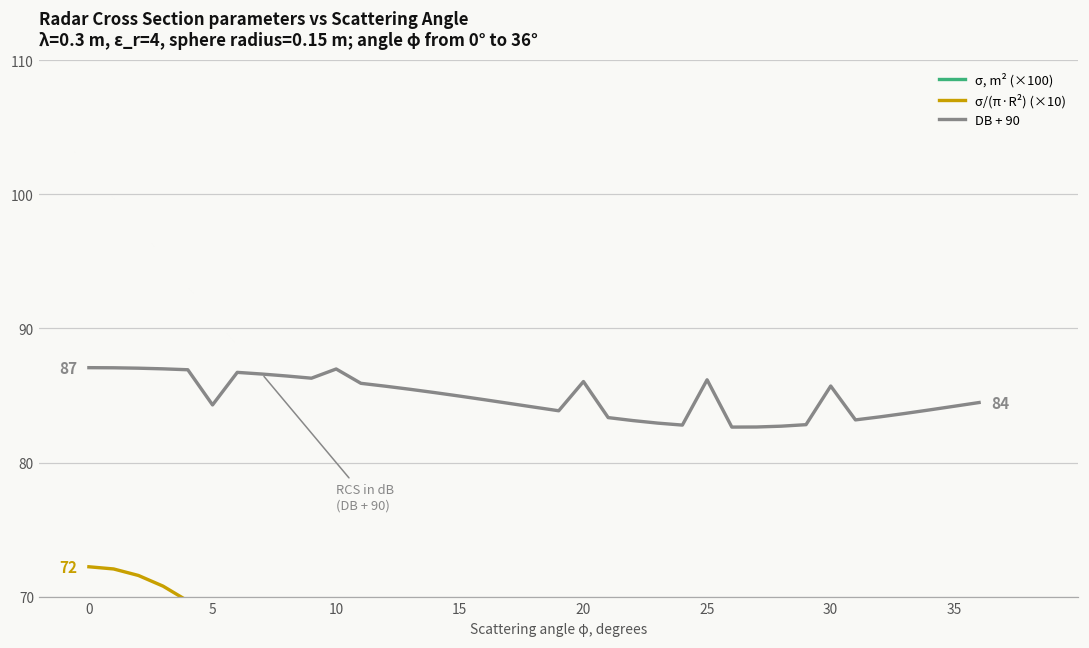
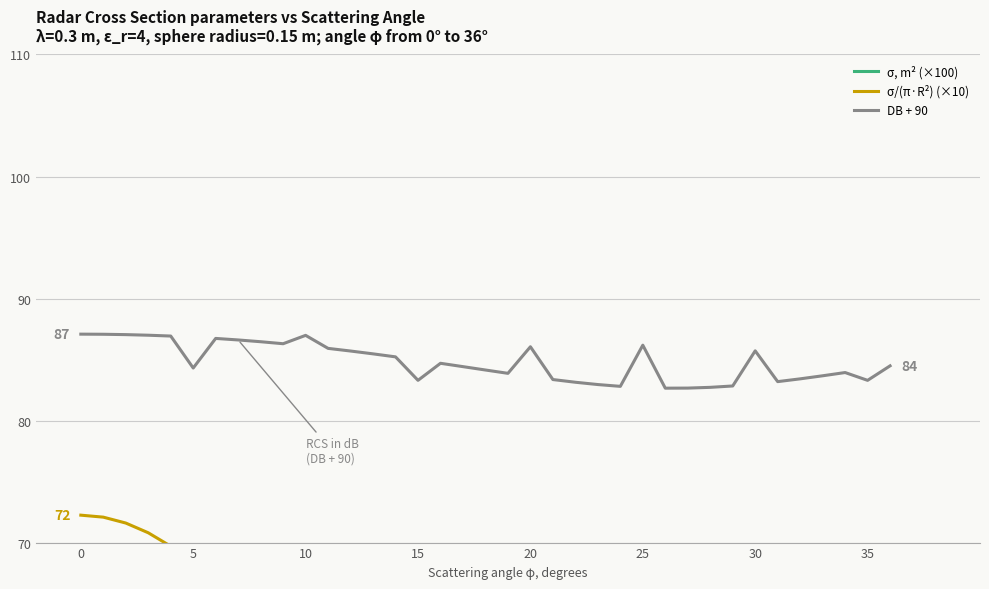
DB + 90, 15: 85.0 -> 83.3
DB + 90, 35: 84.2 -> 83.3
